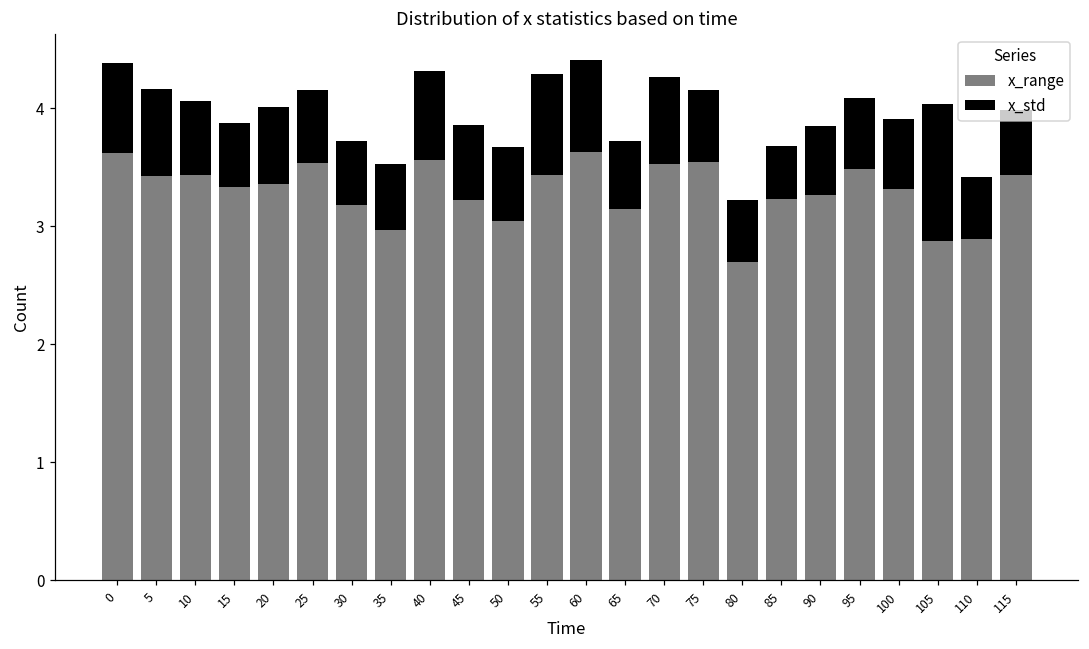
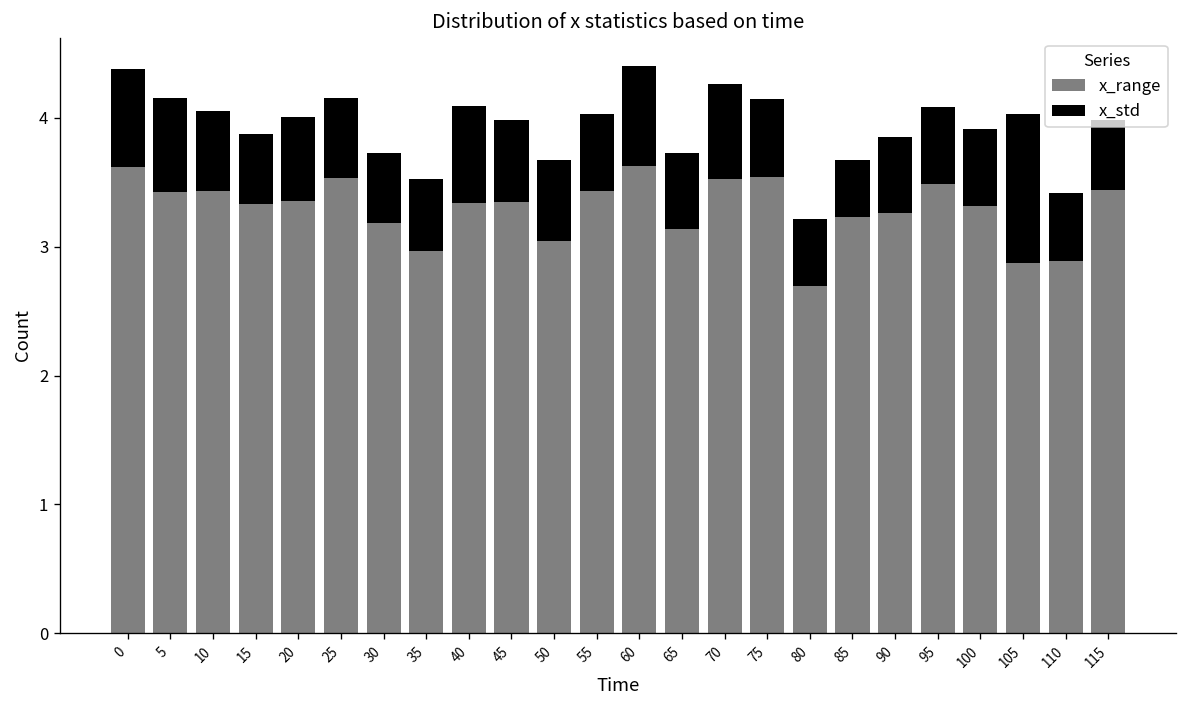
x_range, 40: 3.56 -> 3.34
x_range, 45: 3.22 -> 3.35
x_std, 55: 0.86 -> 0.60
